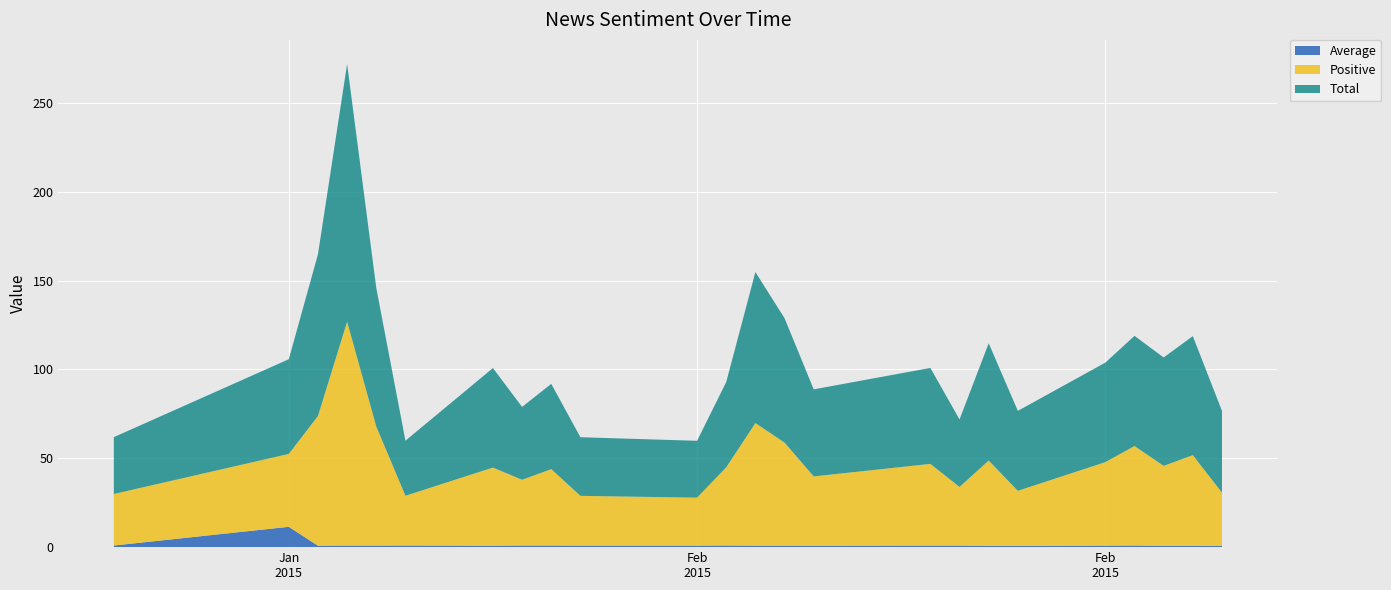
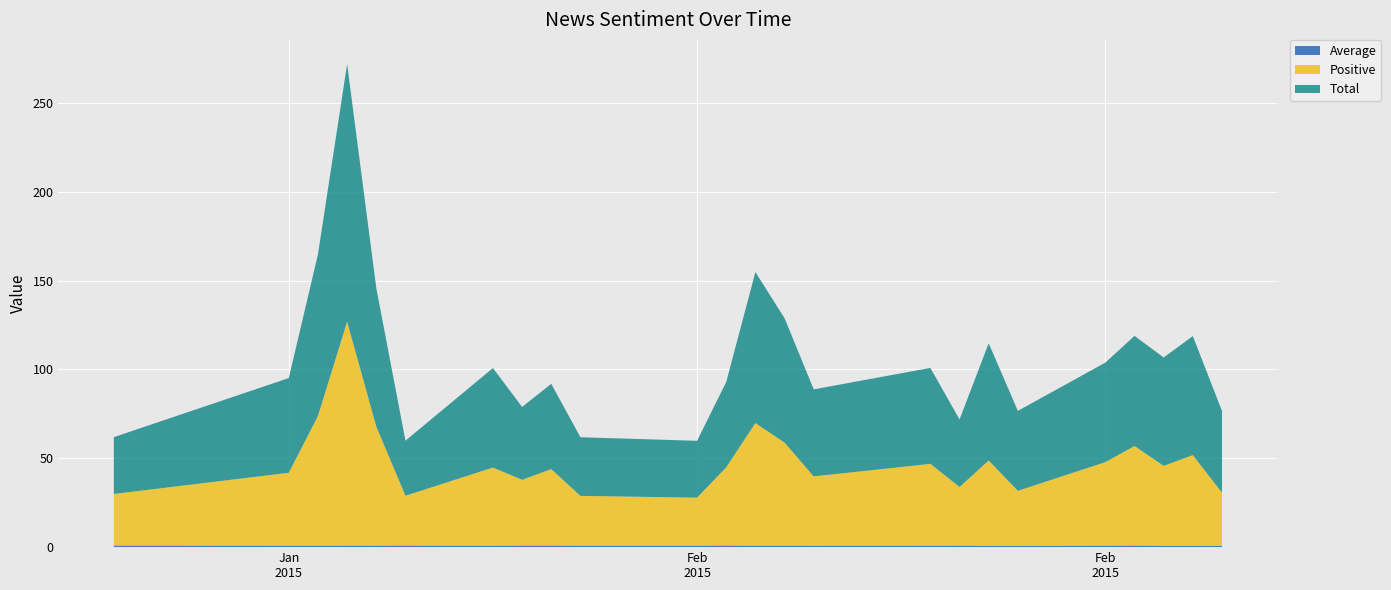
Average, Jan 2015: 11 -> 1
